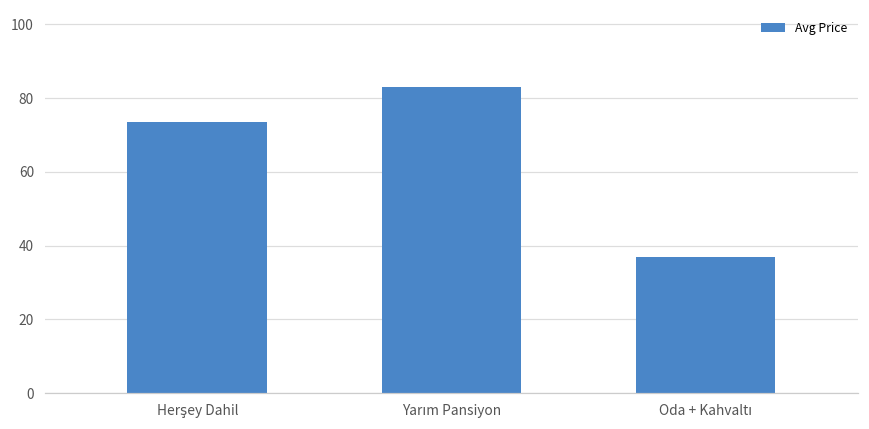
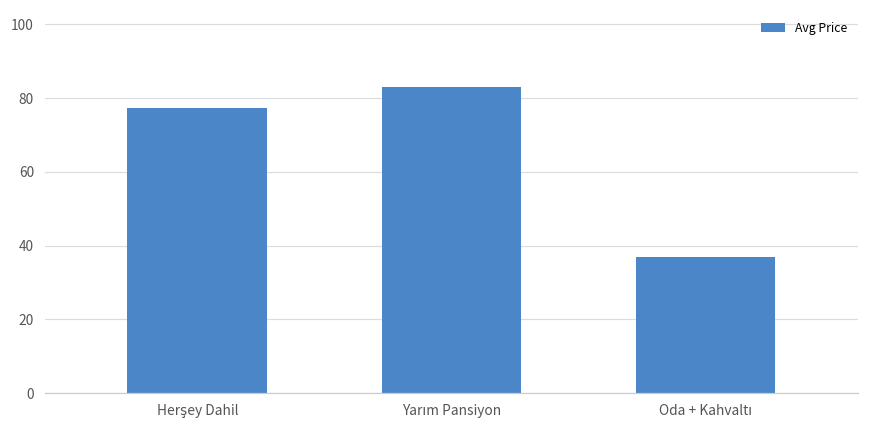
Herşey Dahil: 74 -> 77
